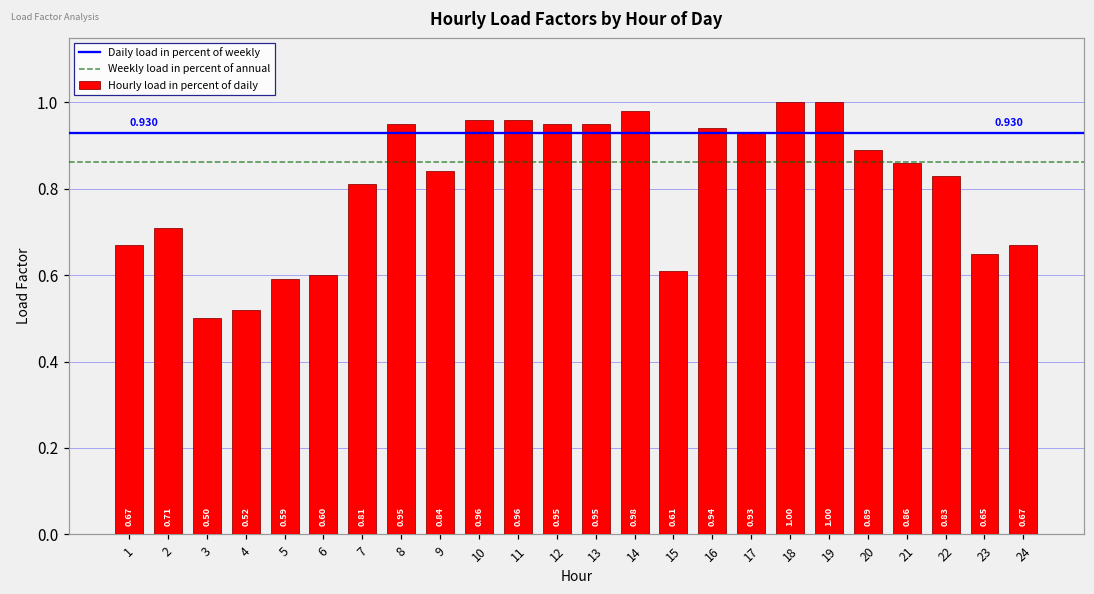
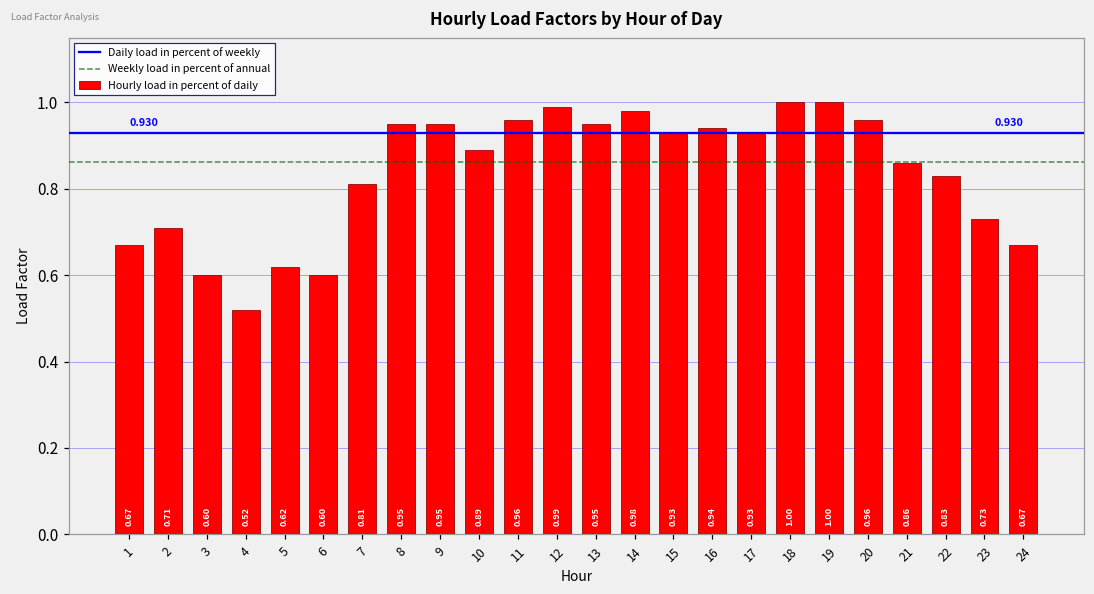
3: 0.50 -> 0.60
5: 0.59 -> 0.62
9: 0.84 -> 0.95
10: 0.96 -> 0.89
12: 0.95 -> 0.99
15: 0.61 -> 0.93
20: 0.89 -> 0.96
23: 0.65 -> 0.73
